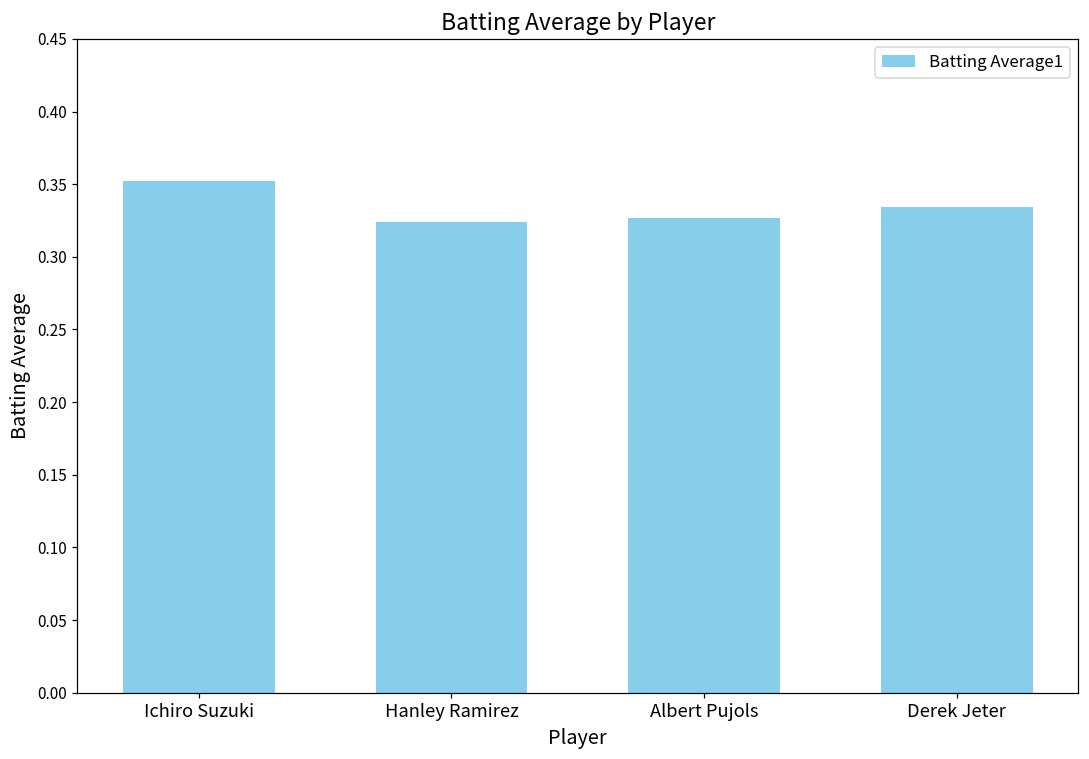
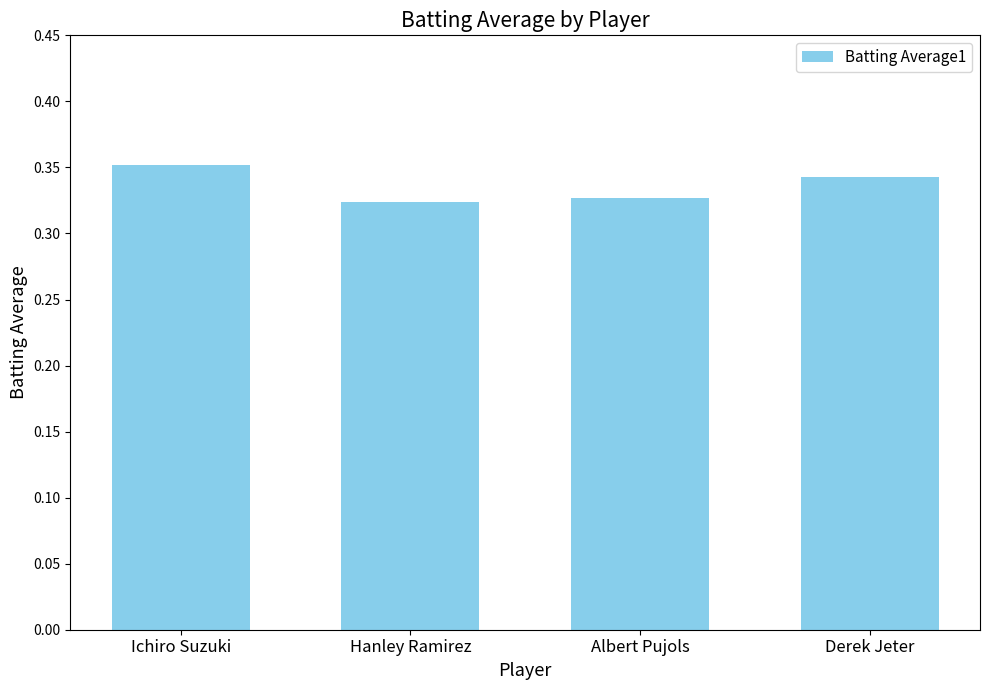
Derek Jeter: 0.334 -> 0.343
